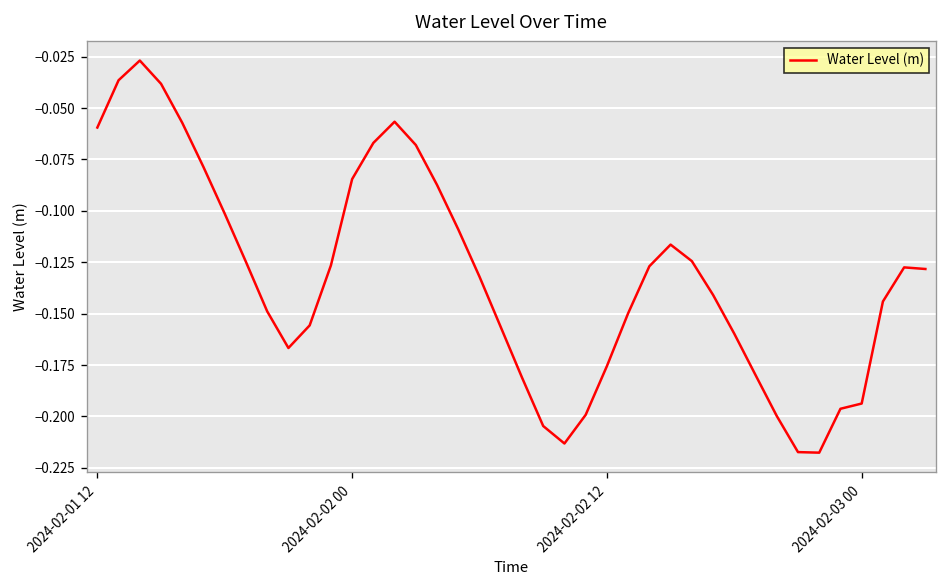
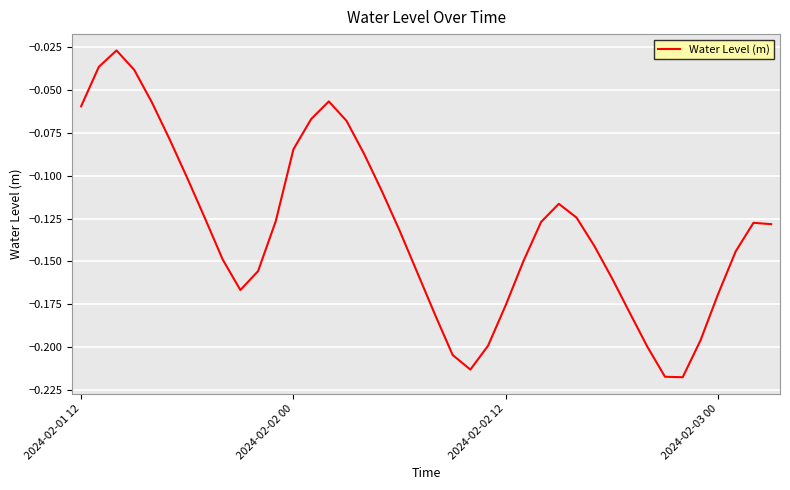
2024-02-03 00: -0.194 -> -0.169
